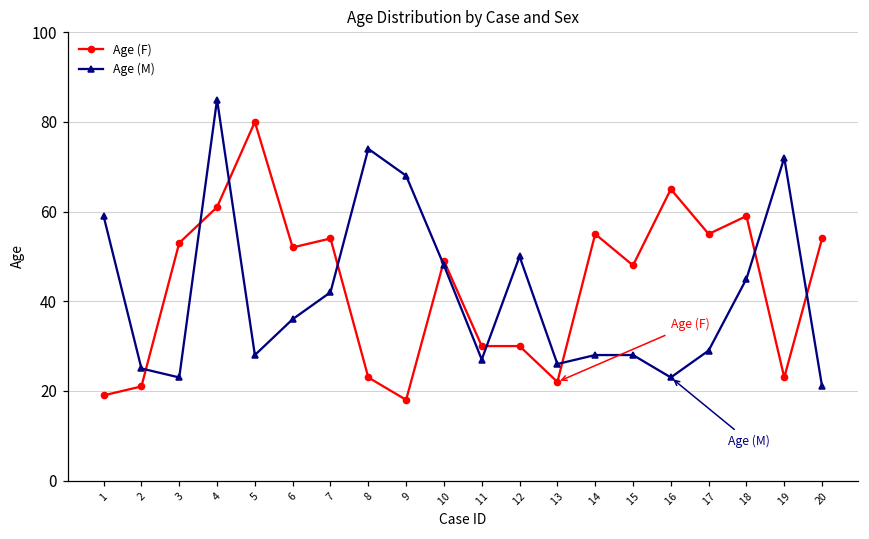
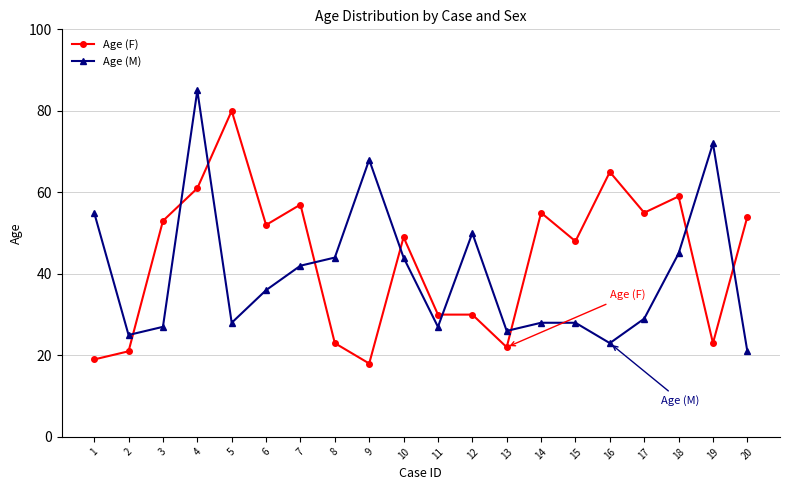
Age (M), 1: 59 -> 55
Age (M), 3: 23 -> 27
Age (F), 7: 54 -> 57
Age (M), 8: 74 -> 44
Age (M), 10: 48 -> 44
